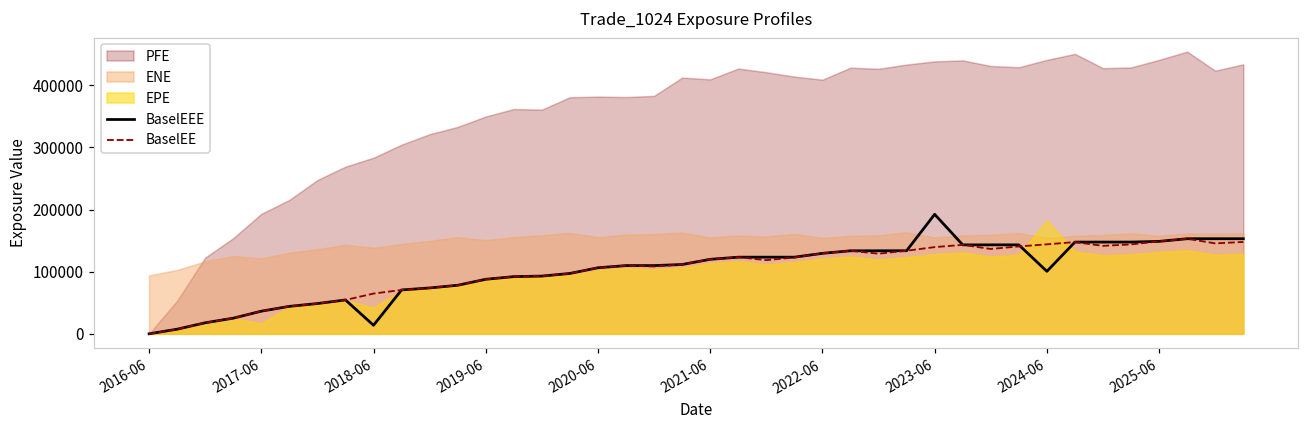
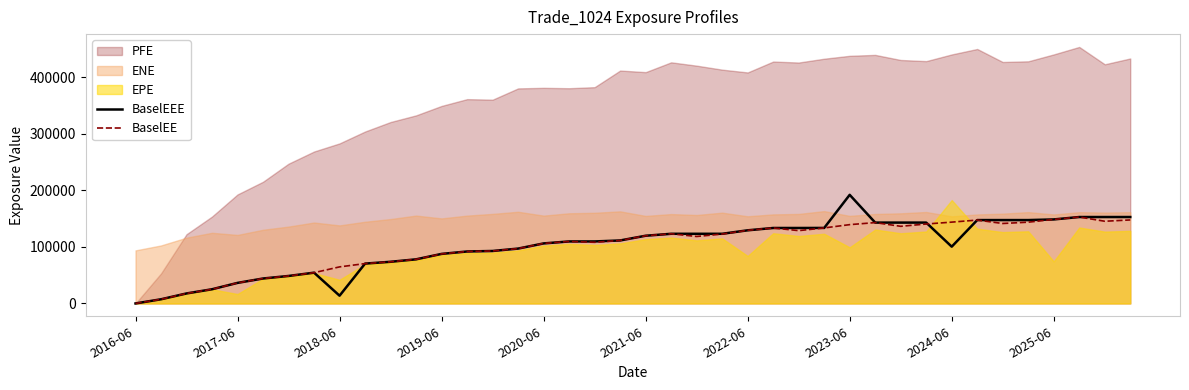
EPE, 2022-06: 120000 -> 80000
EPE, 2023-06: 130000 -> 100000
EPE, 2025-06: 130000 -> 70000
